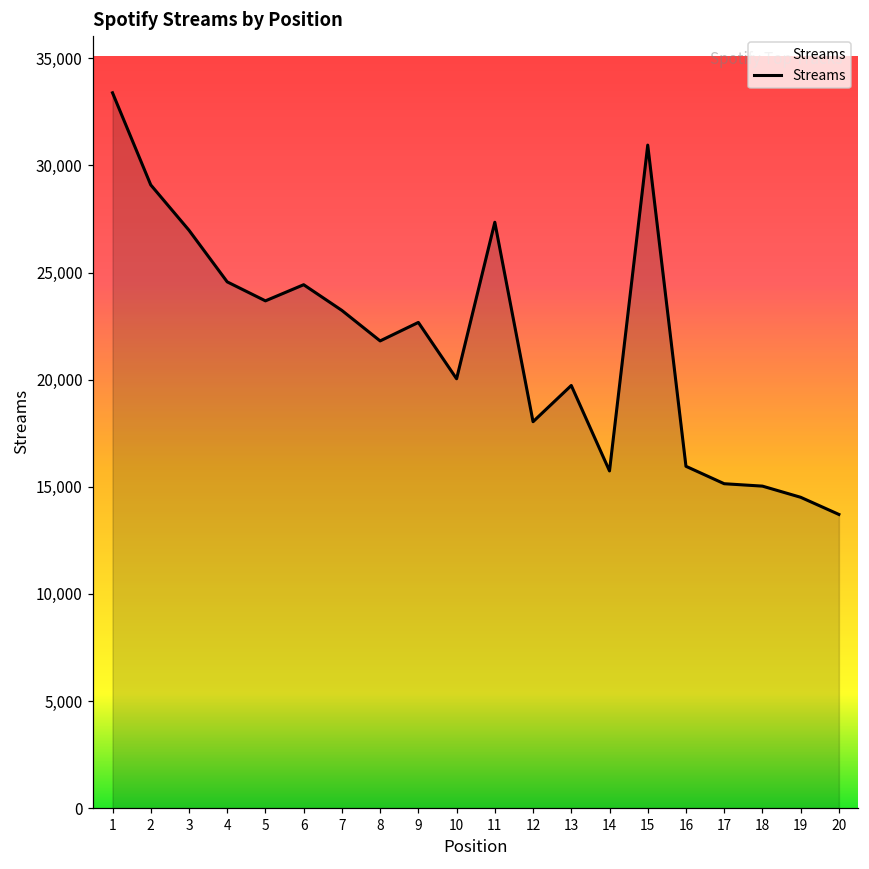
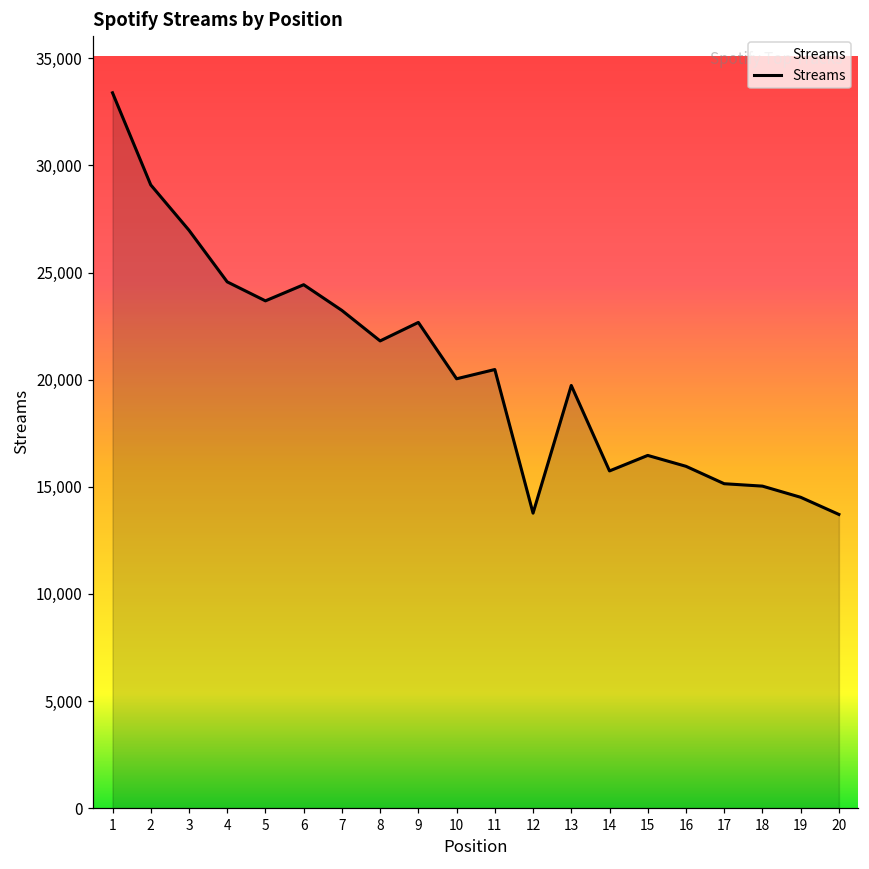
11: 27,300 -> 20,500
12: 18,000 -> 13,800
15: 30,900 -> 16,500
